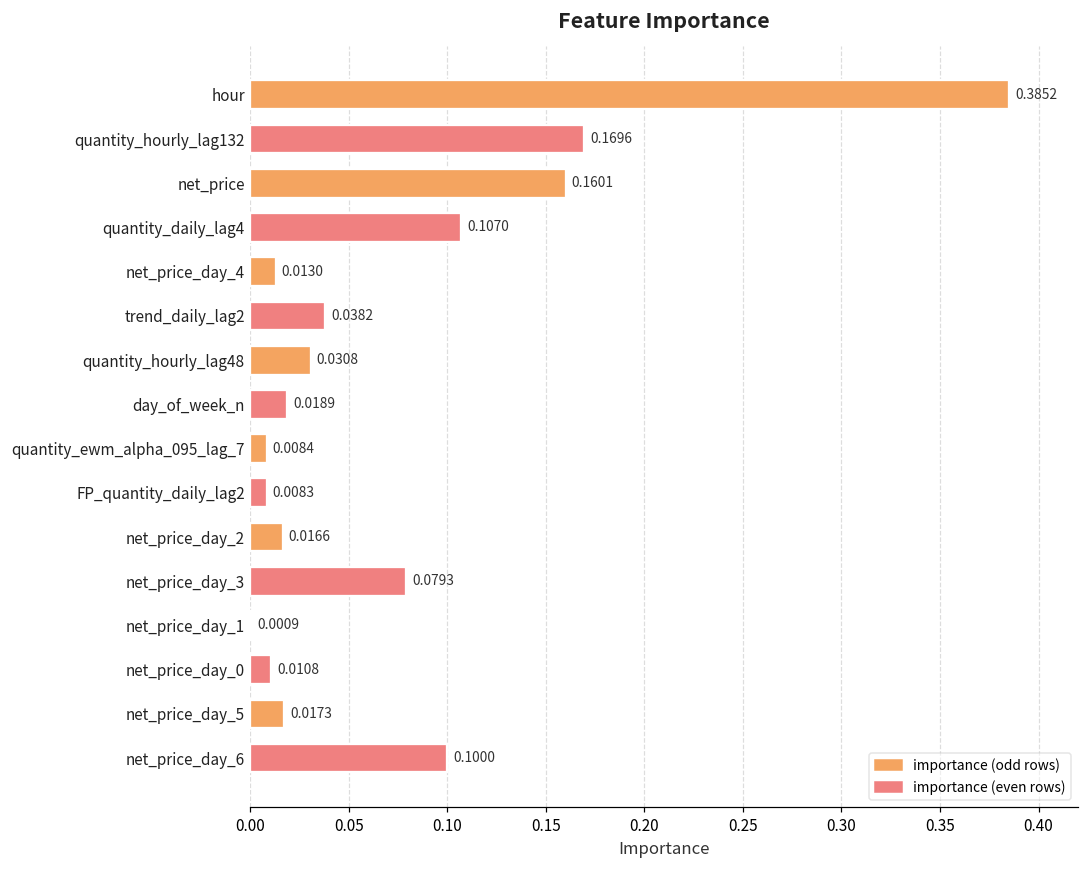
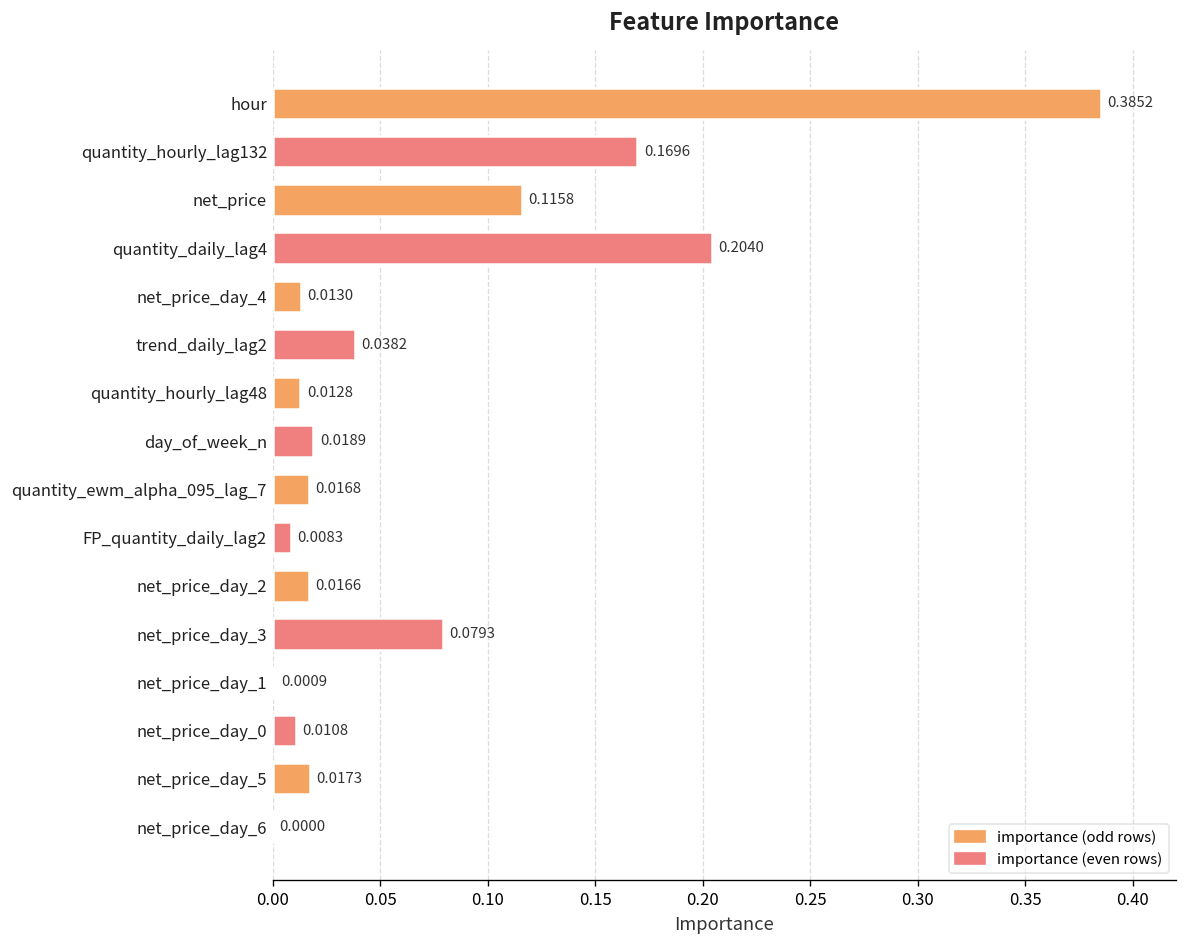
net_price: 0.1601 -> 0.1158
quantity_daily_lag4: 0.1070 -> 0.2040
quantity_hourly_lag48: 0.0308 -> 0.0128
quantity_ewm_alpha_095_lag_7: 0.0084 -> 0.0168
net_price_day_6: 0.1000 -> 0.0000
